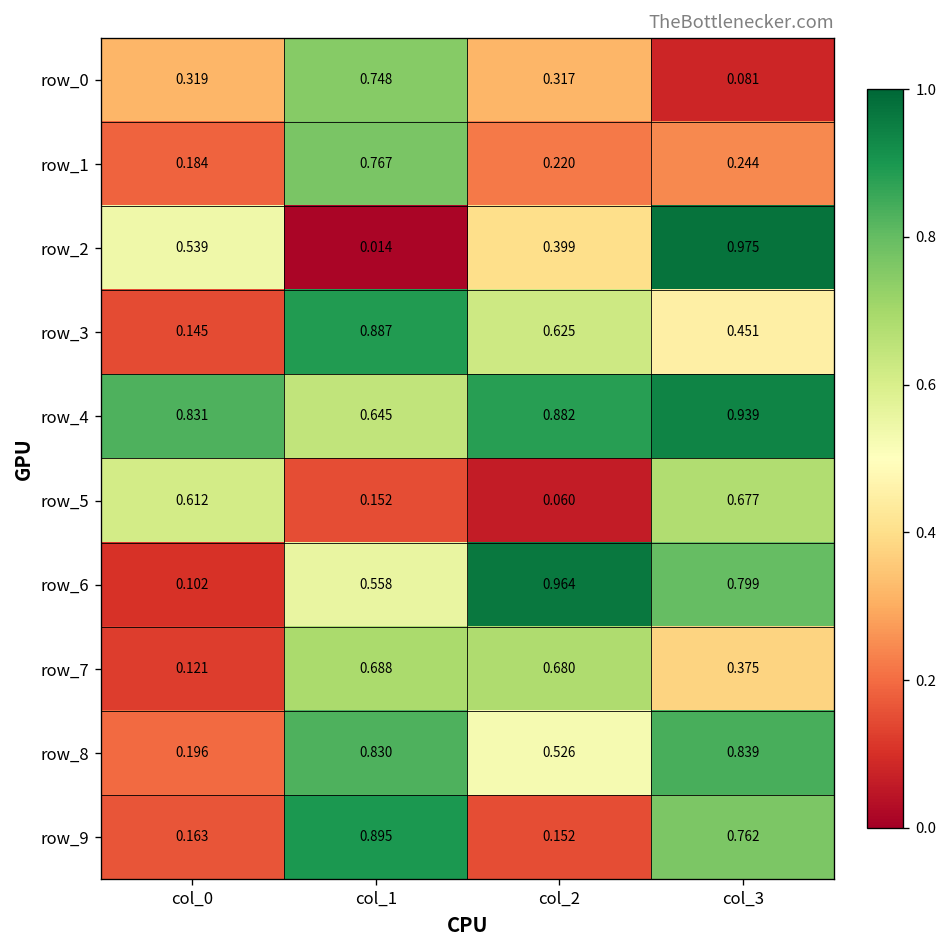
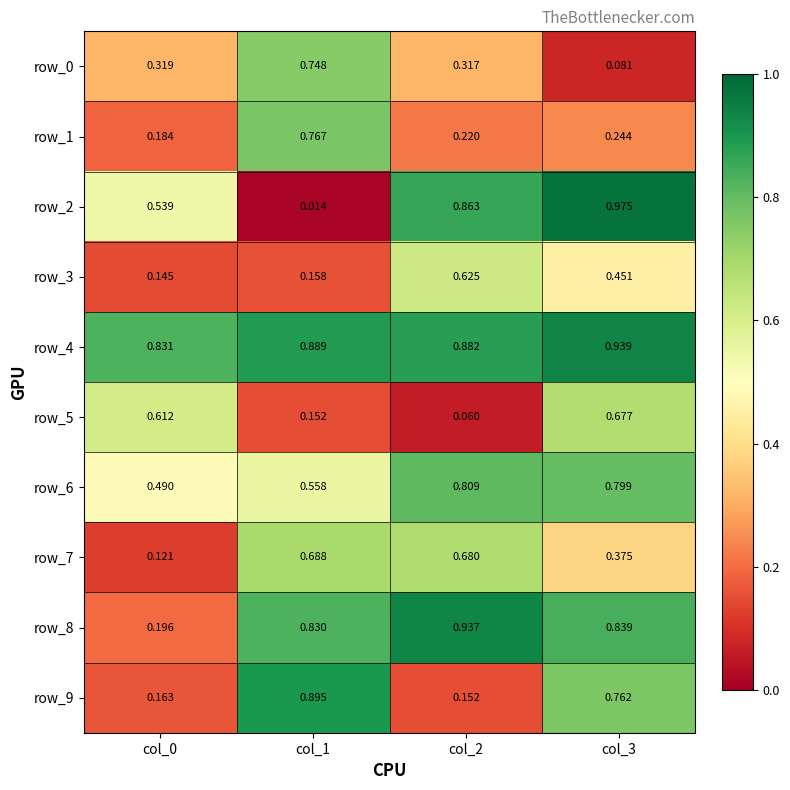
row_2, col_2: 0.399 -> 0.863
row_3, col_1: 0.887 -> 0.158
row_4, col_1: 0.645 -> 0.889
row_6, col_0: 0.102 -> 0.490
row_6, col_2: 0.964 -> 0.809
row_8, col_2: 0.526 -> 0.937
